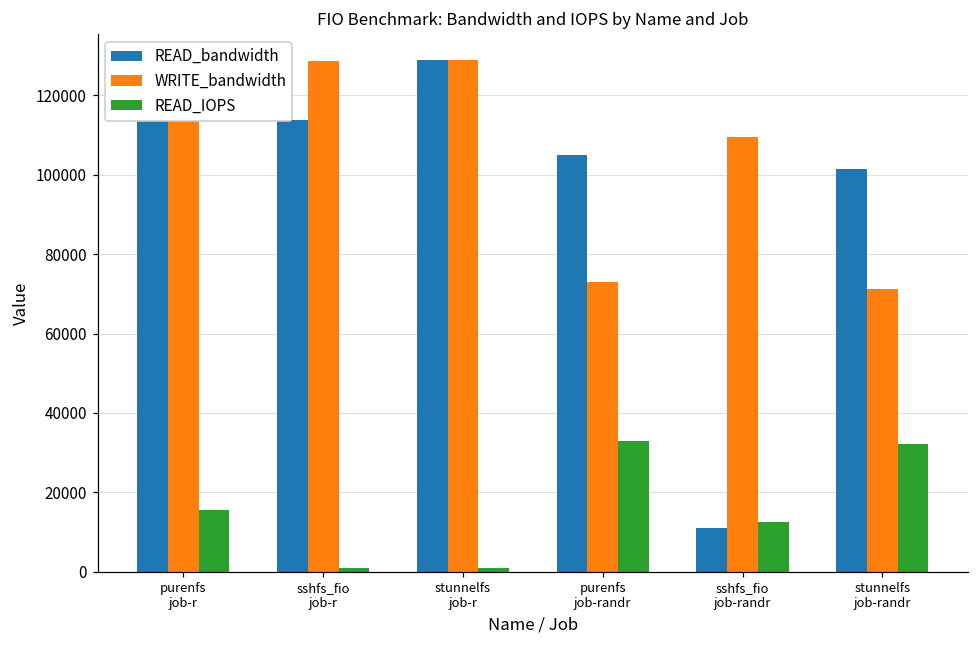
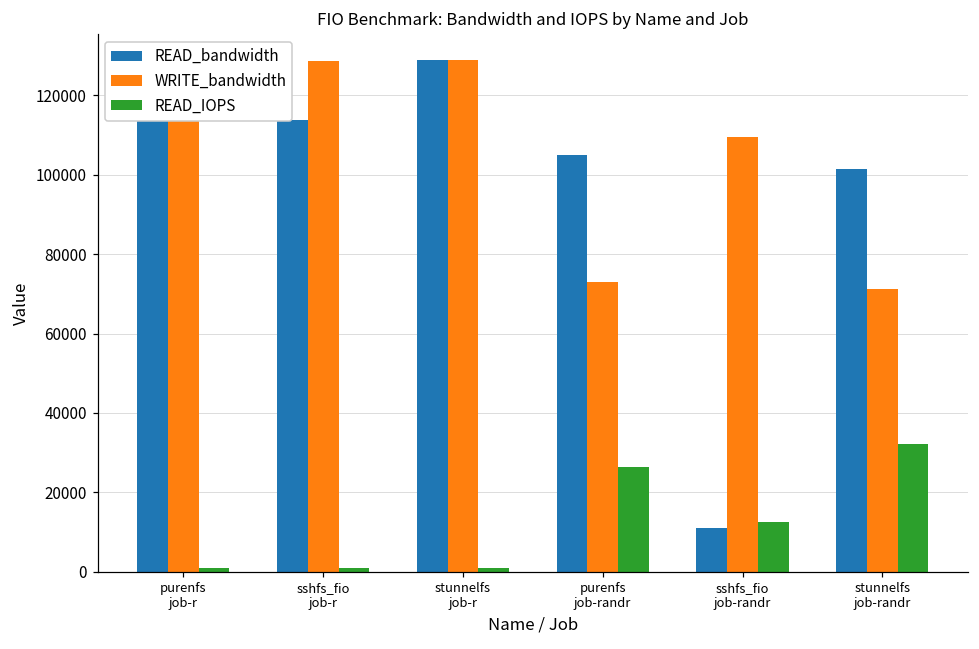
READ_IOPS, purenfs job-r: 15000 -> 1000
READ_IOPS, purenfs job-randr: 33000 -> 26000
